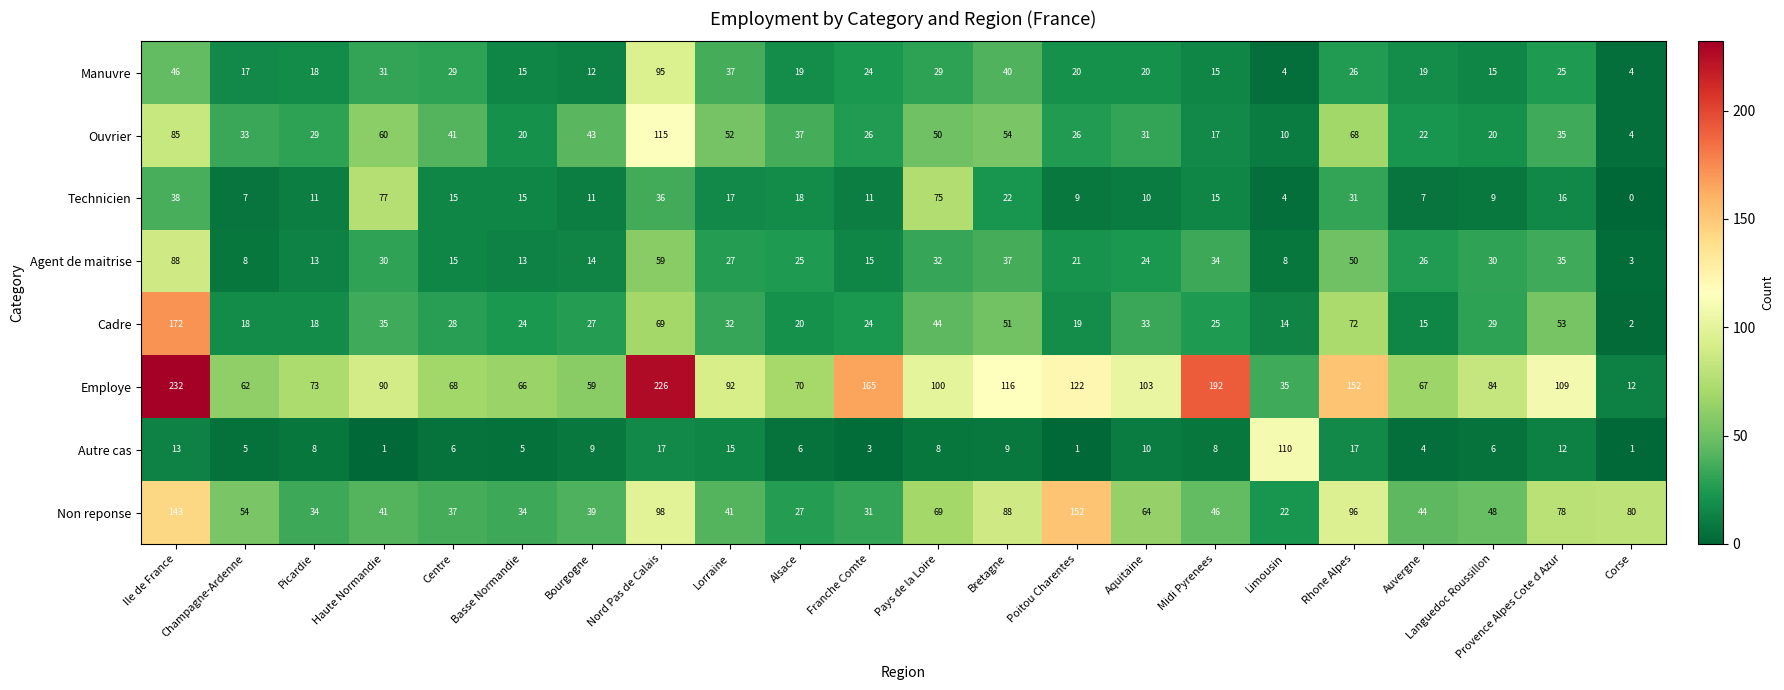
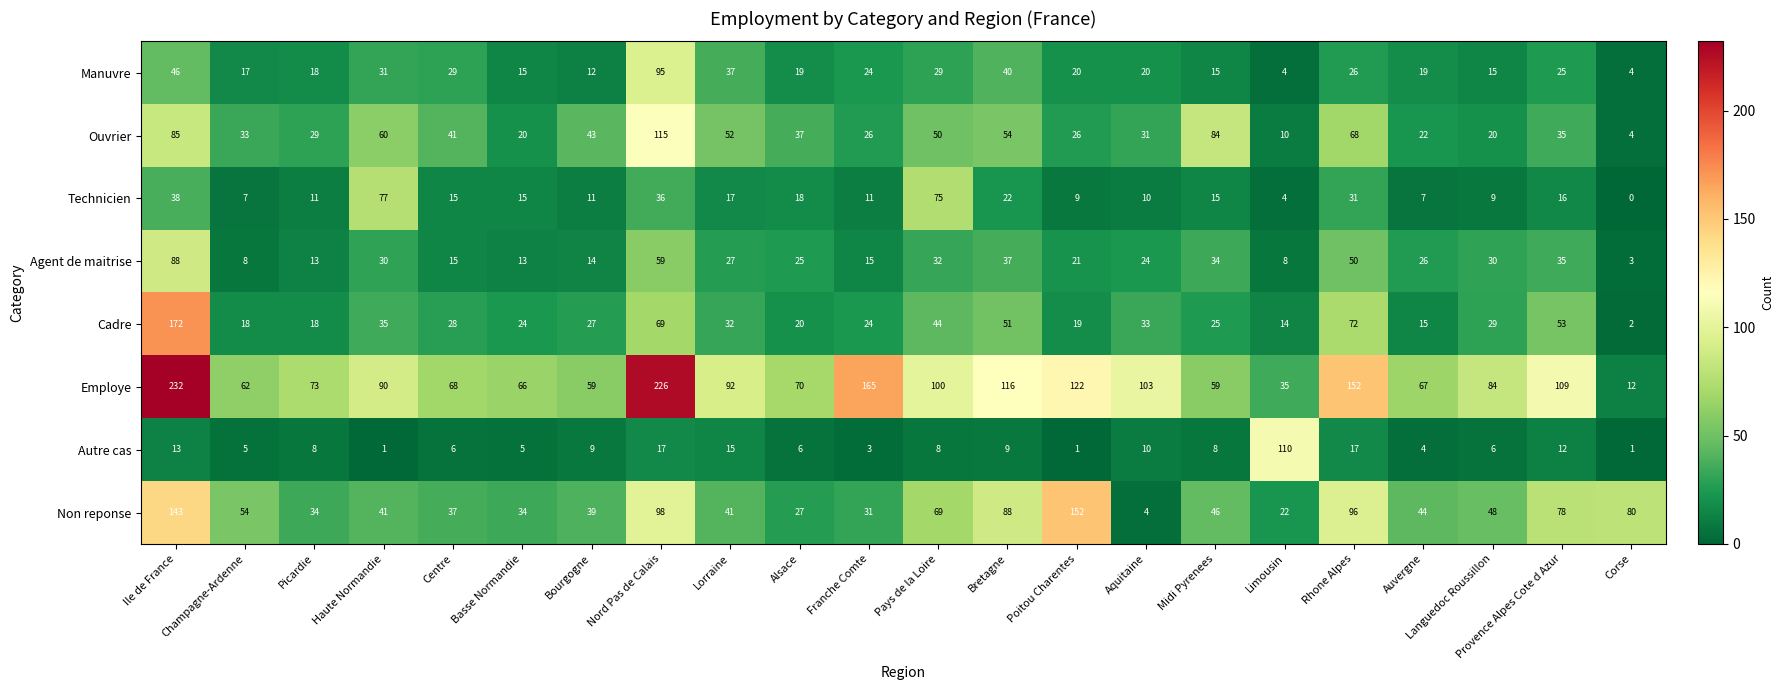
Ouvrier, Midi Pyrenees: 17 -> 84
Employe, Midi Pyrenees: 192 -> 59
Non reponse, Aquitaine: 64 -> 4
